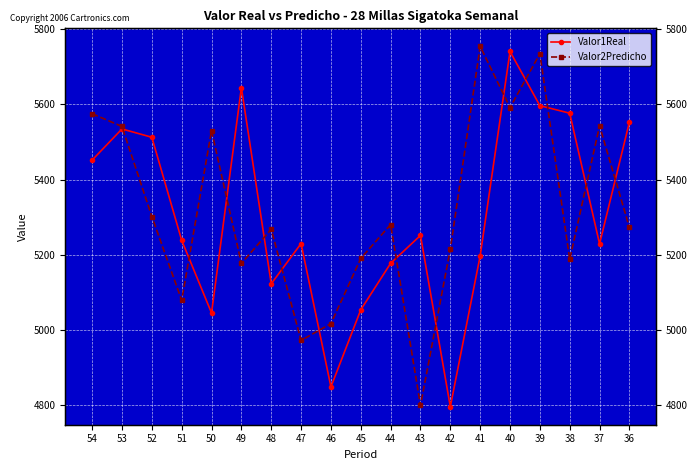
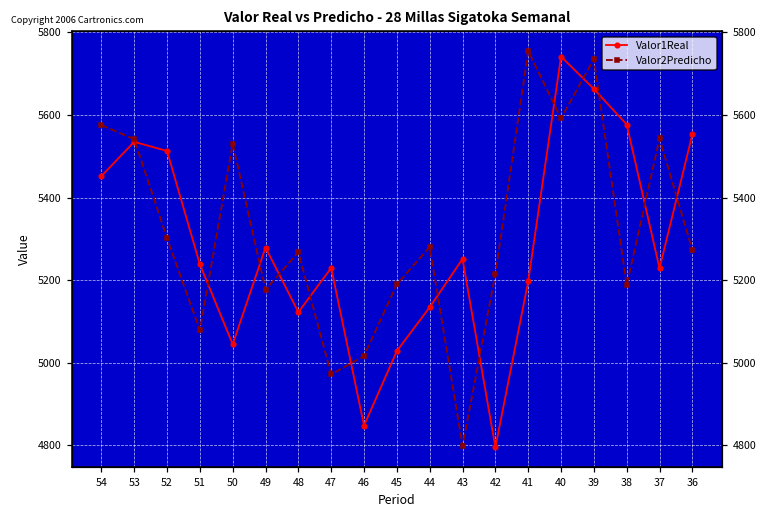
Valor1Real, 49: 5640 -> 5280
Valor1Real, 45: 5050 -> 5030
Valor1Real, 44: 5180 -> 5130
Valor1Real, 39: 5600 -> 5660
